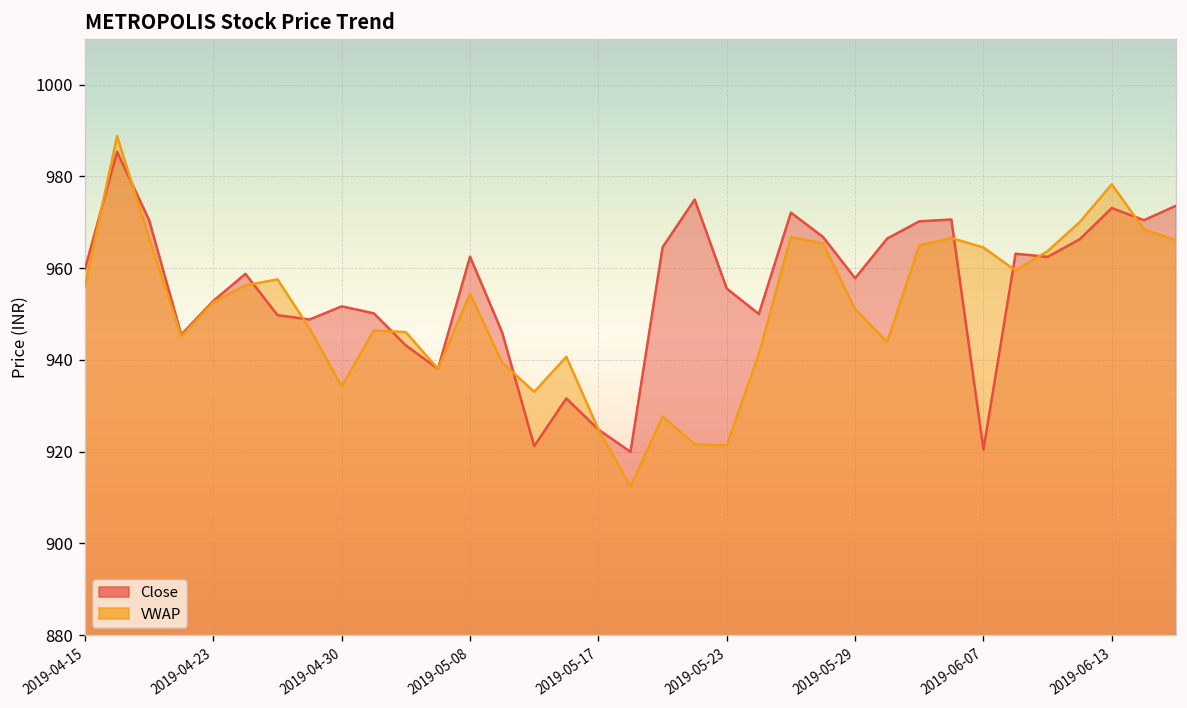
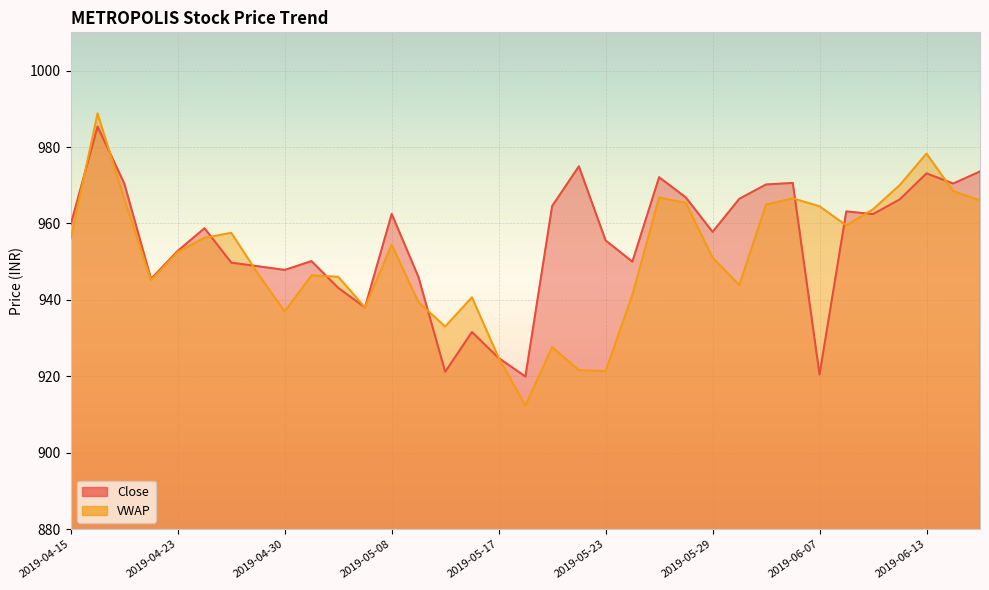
Close, 2019-04-30: 952 -> 948
VWAP, 2019-04-30: 934 -> 937
